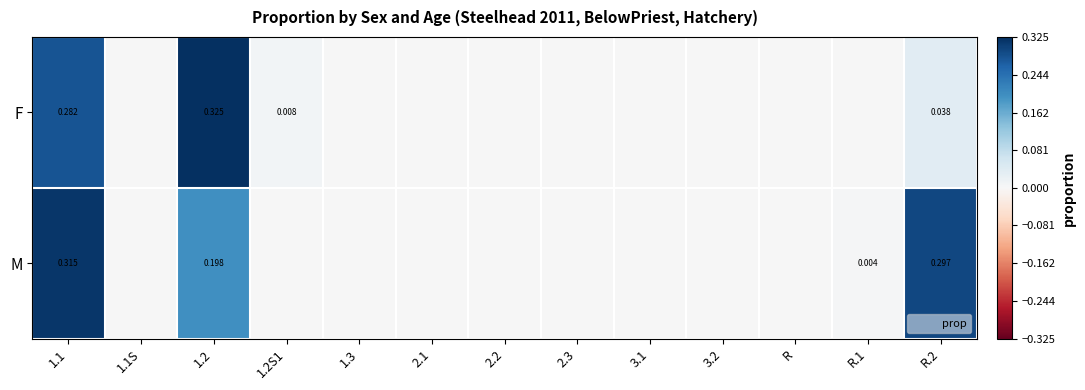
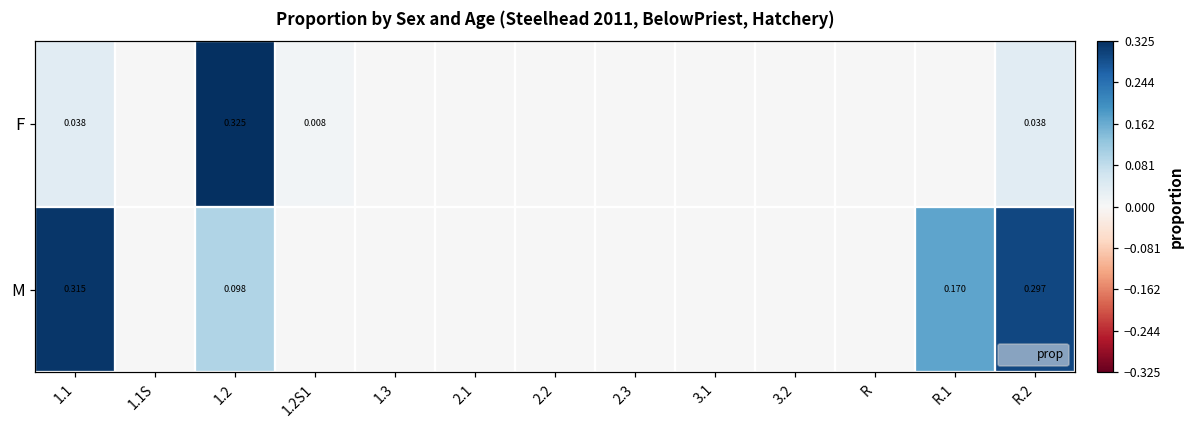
F, 1.1: 0.282 -> 0.038
M, 1.2: 0.198 -> 0.098
M, R.1: 0.004 -> 0.170
